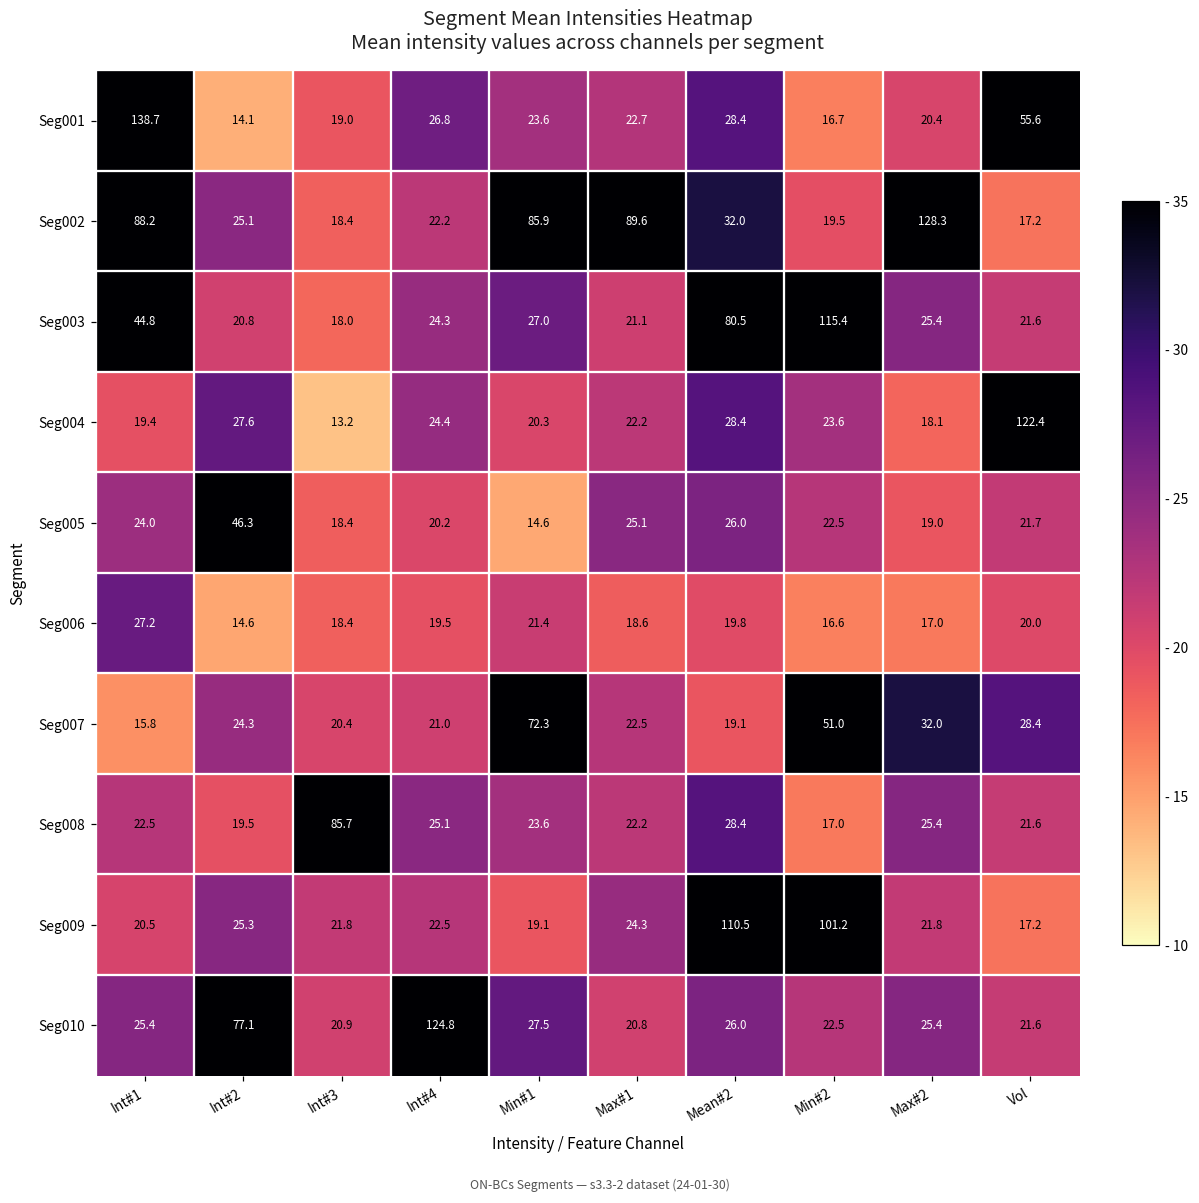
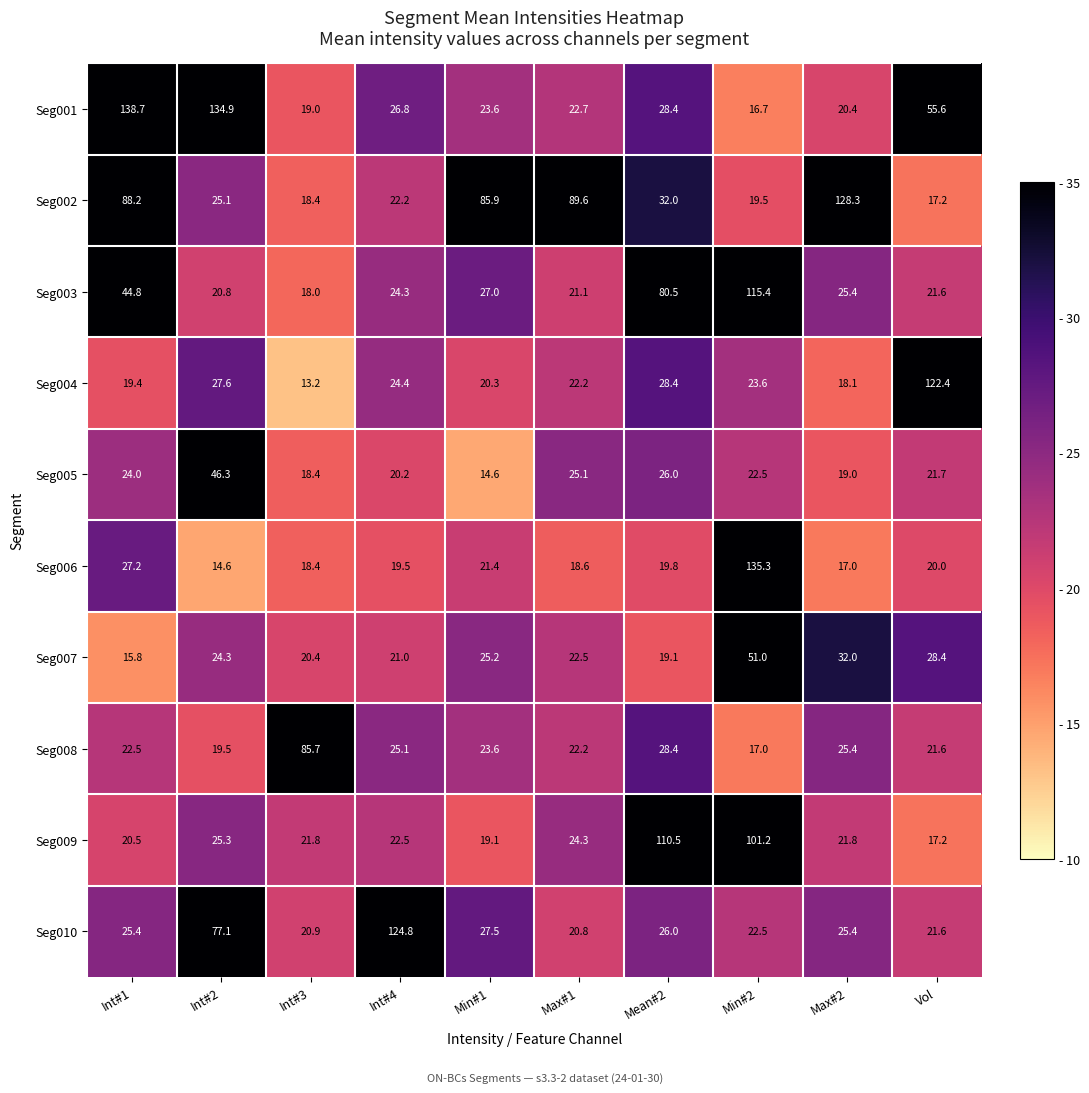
Seg001, Int#2: 14.1 -> 134.9
Seg006, Min#2: 16.6 -> 135.3
Seg007, Min#1: 72.3 -> 25.2
